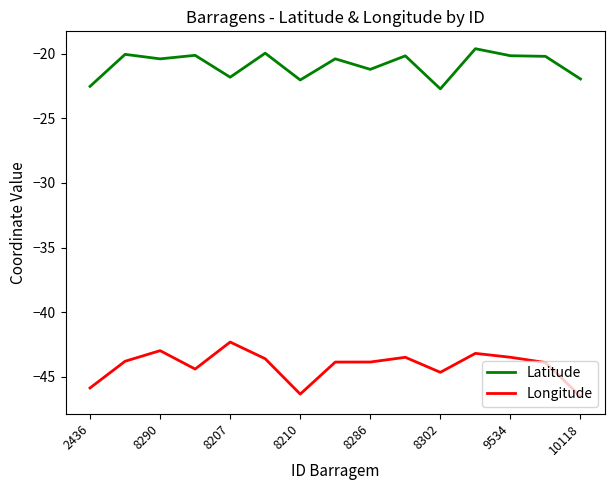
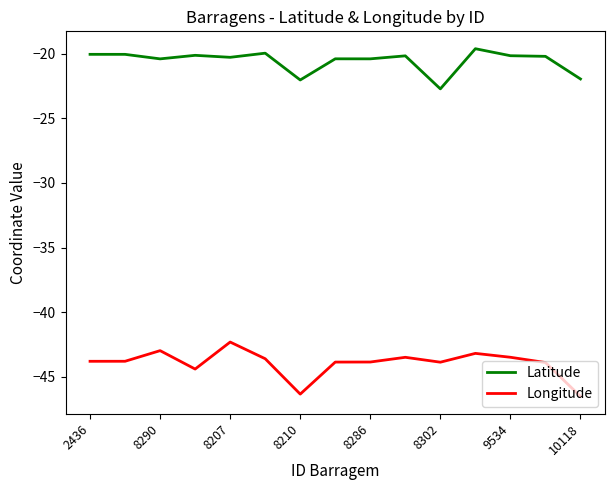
Latitude, 2436: -22.5 -> -20.1
Longitude, 2436: -45.9 -> -43.8
Latitude, 8207: -21.8 -> -20.3
Latitude, 8286: -21.2 -> -20.4
Longitude, 8302: -44.6 -> -43.9
